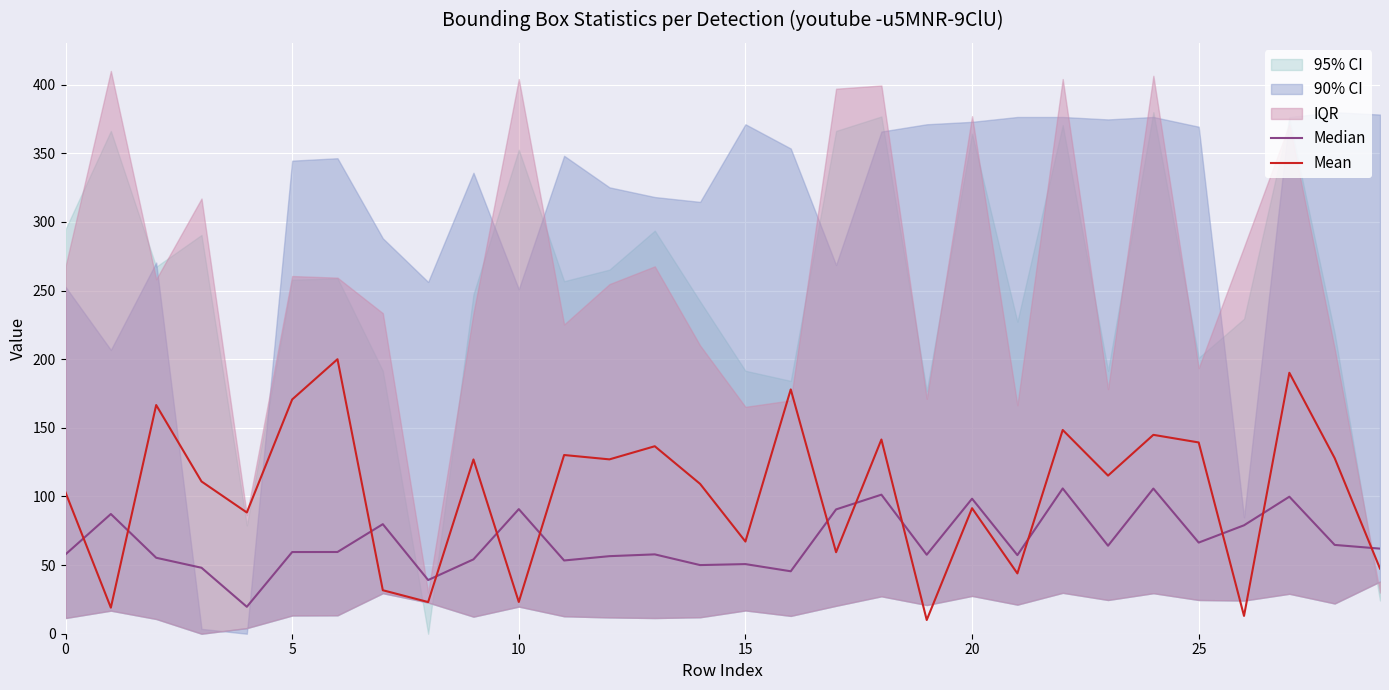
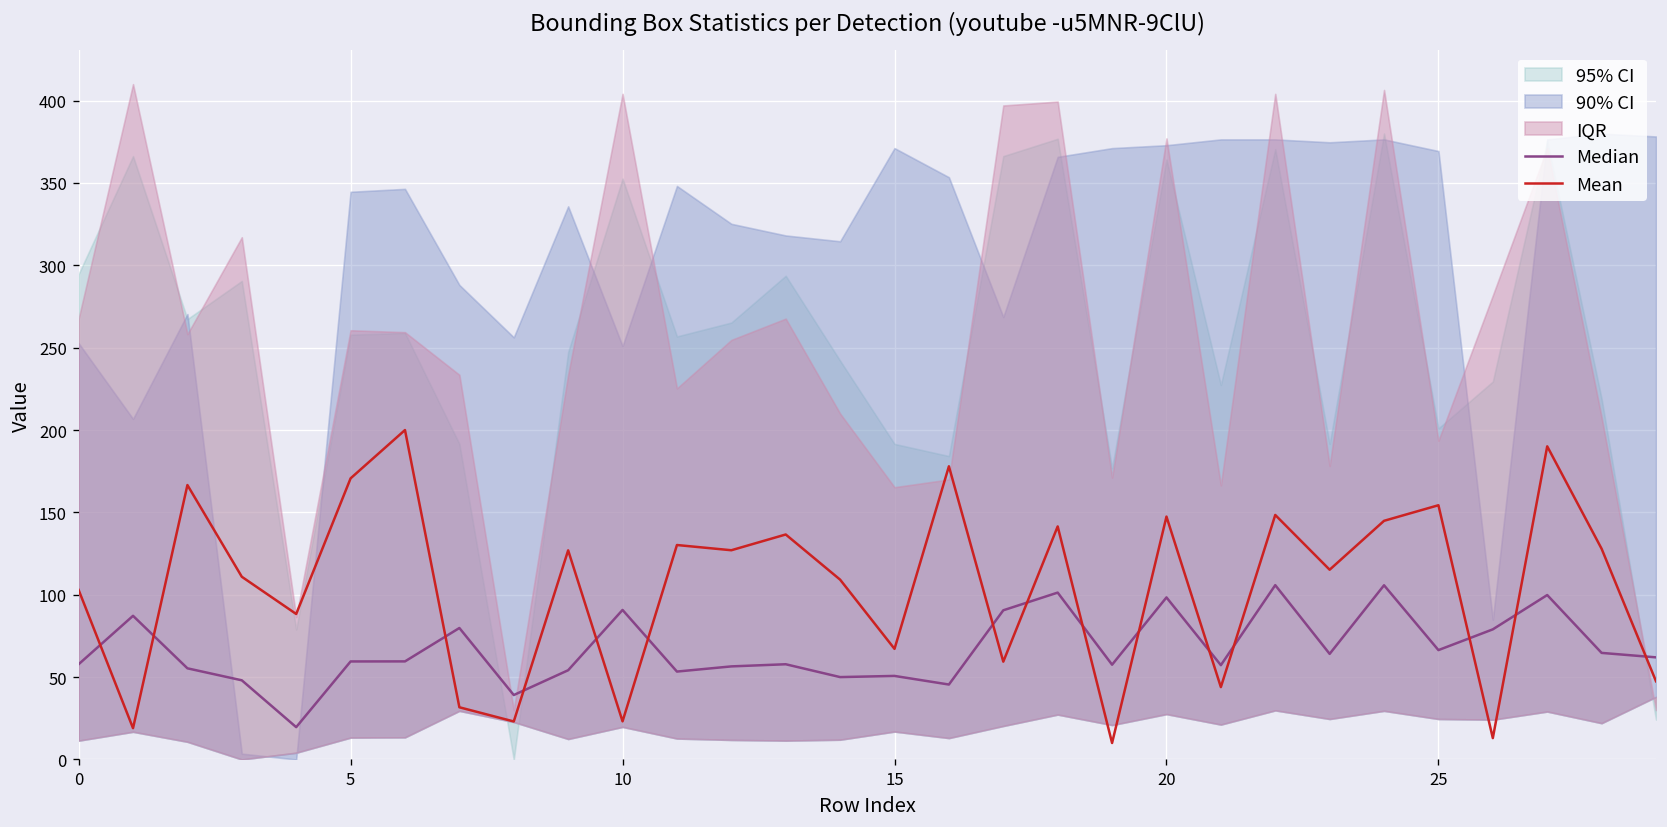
Mean, 20: 91 -> 147
Mean, 25: 139 -> 154
